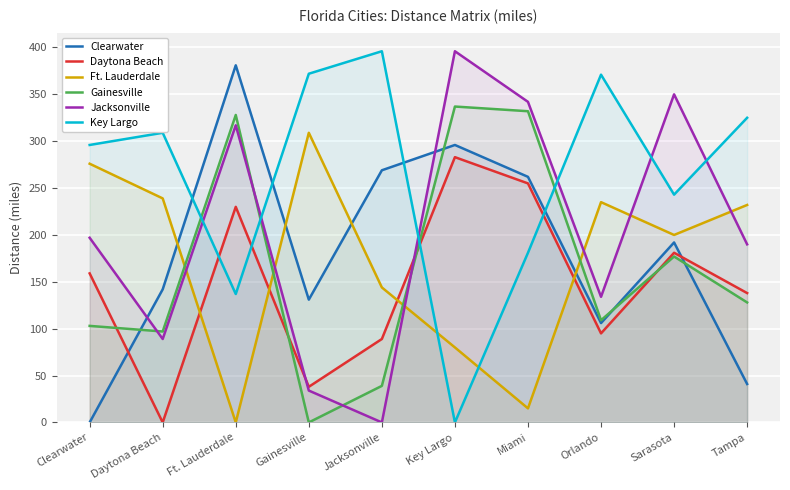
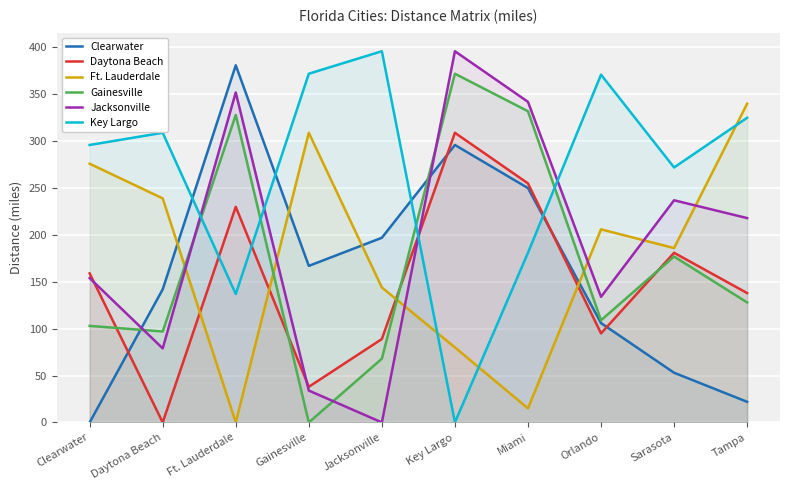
Jacksonville, Clearwater: 200 -> 150
Jacksonville, Daytona Beach: 90 -> 80
Jacksonville, Ft. Lauderdale: 320 -> 350
Clearwater, Gainesville: 130 -> 170
Clearwater, Jacksonville: 270 -> 200
Gainesville, Jacksonville: 40 -> 70
Daytona Beach, Key Largo: 280 -> 310
Gainesville, Key Largo: 340 -> 370
Clearwater, Miami: 260 -> 250
Ft. Lauderdale, Orlando: 240 -> 210
Clearwater, Sarasota: 190 -> 50
Ft. Lauderdale, Sarasota: 200 -> 190
Jacksonville, Sarasota: 350 -> 240
Key Largo, Sarasota: 240 -> 270
Clearwater, Tampa: 40 -> 20
Ft. Lauderdale, Tampa: 230 -> 340
Jacksonville, Tampa: 190 -> 220
